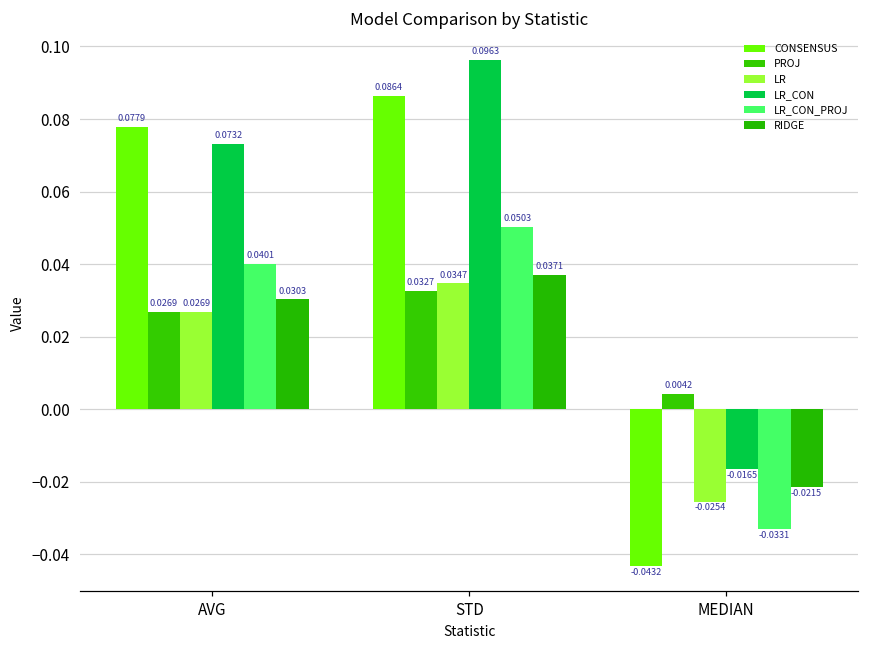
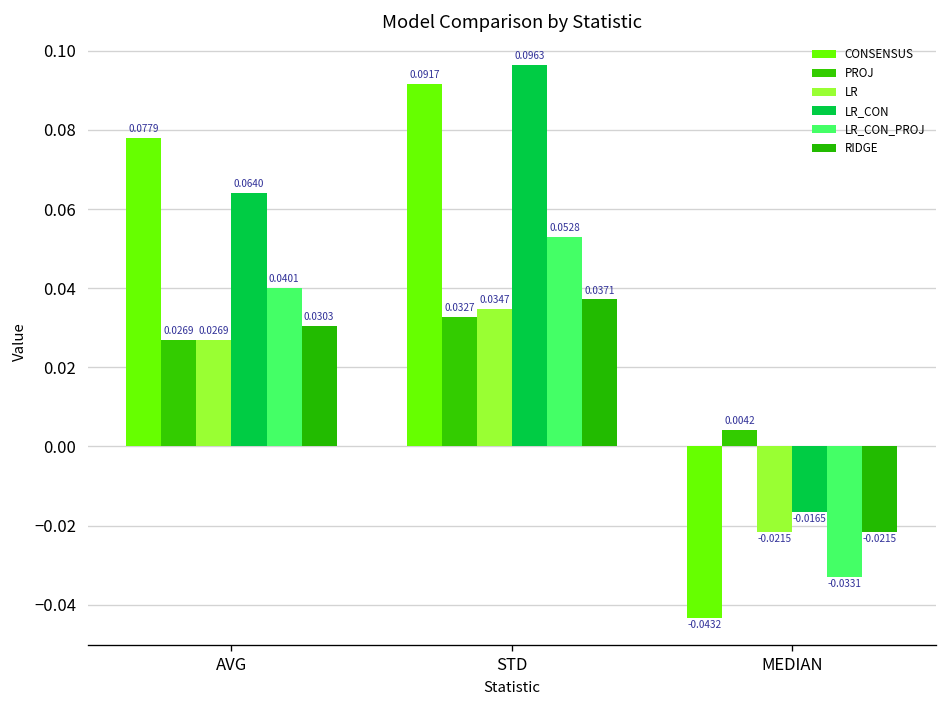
LR_CON, AVG: 0.0732 -> 0.0640
CONSENSUS, STD: 0.0864 -> 0.0917
LR_CON_PROJ, STD: 0.0503 -> 0.0528
LR, MEDIAN: -0.0254 -> -0.0215
